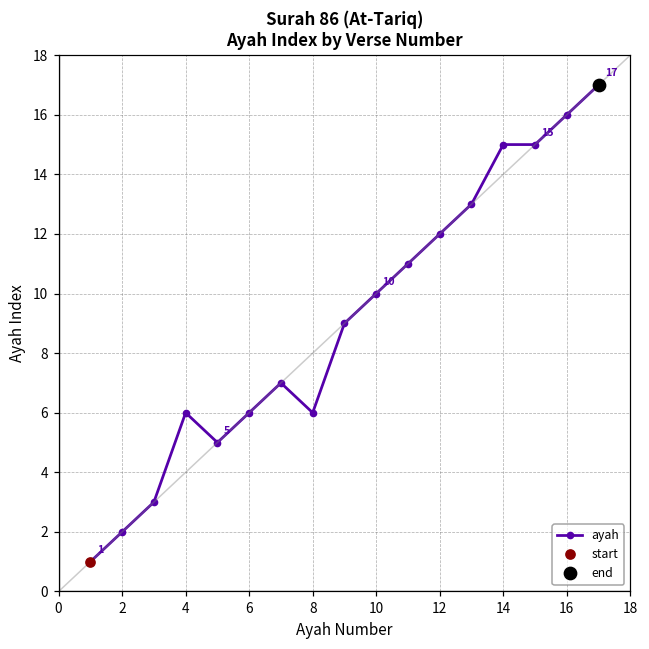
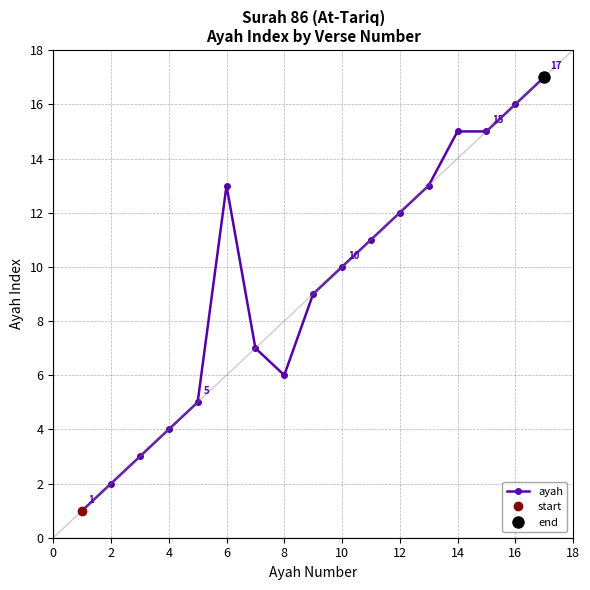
ayah, 4: 6 -> 4
ayah, 6: 6 -> 13
